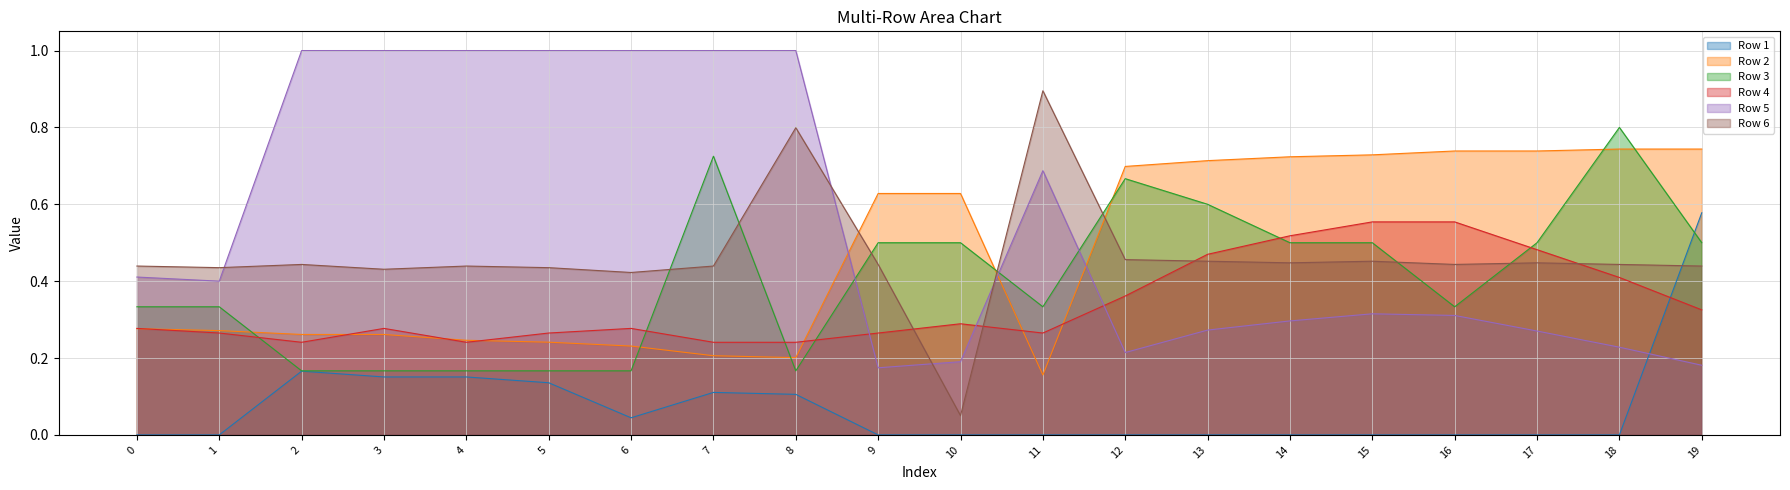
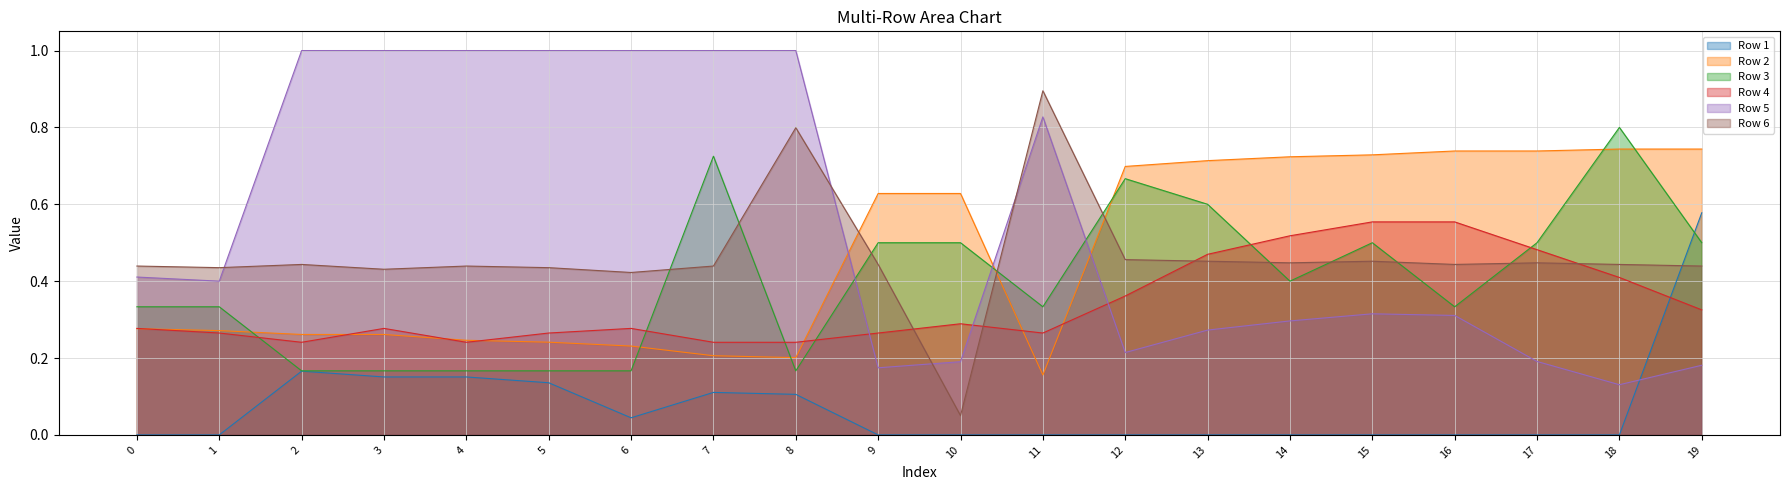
Row 5, 11: 0.69 -> 0.83
Row 3, 14: 0.5 -> 0.4
Row 5, 17: 0.27 -> 0.19
Row 5, 18: 0.23 -> 0.13
